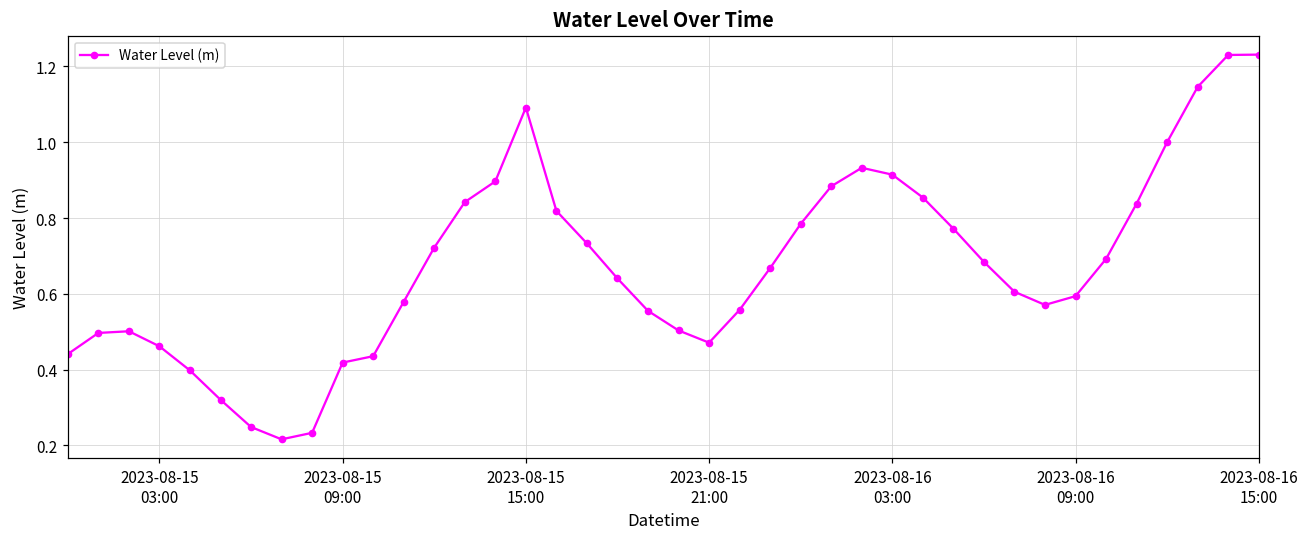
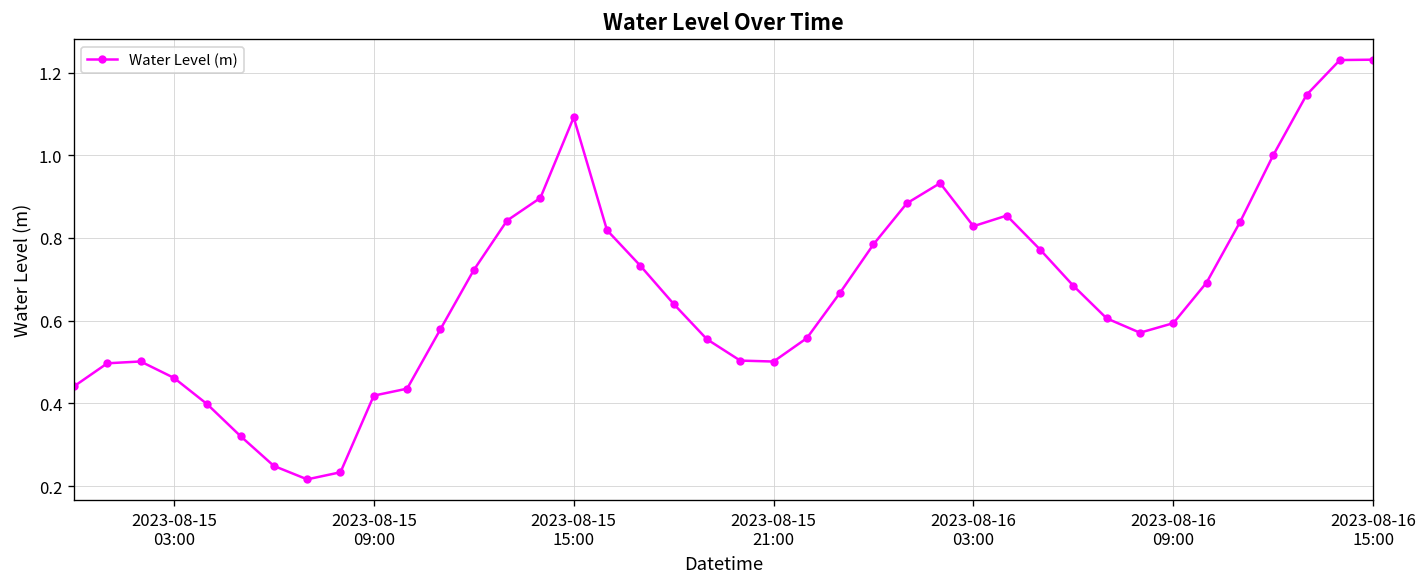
2023-08-15 21:00: 0.47 -> 0.50
2023-08-16 03:00: 0.91 -> 0.83
